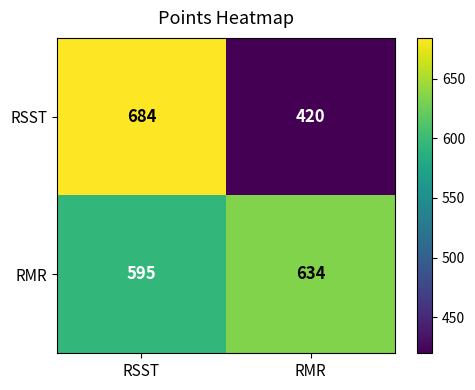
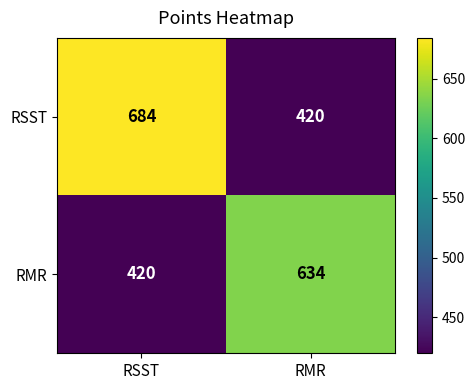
RMR, RSST: 595 -> 420
